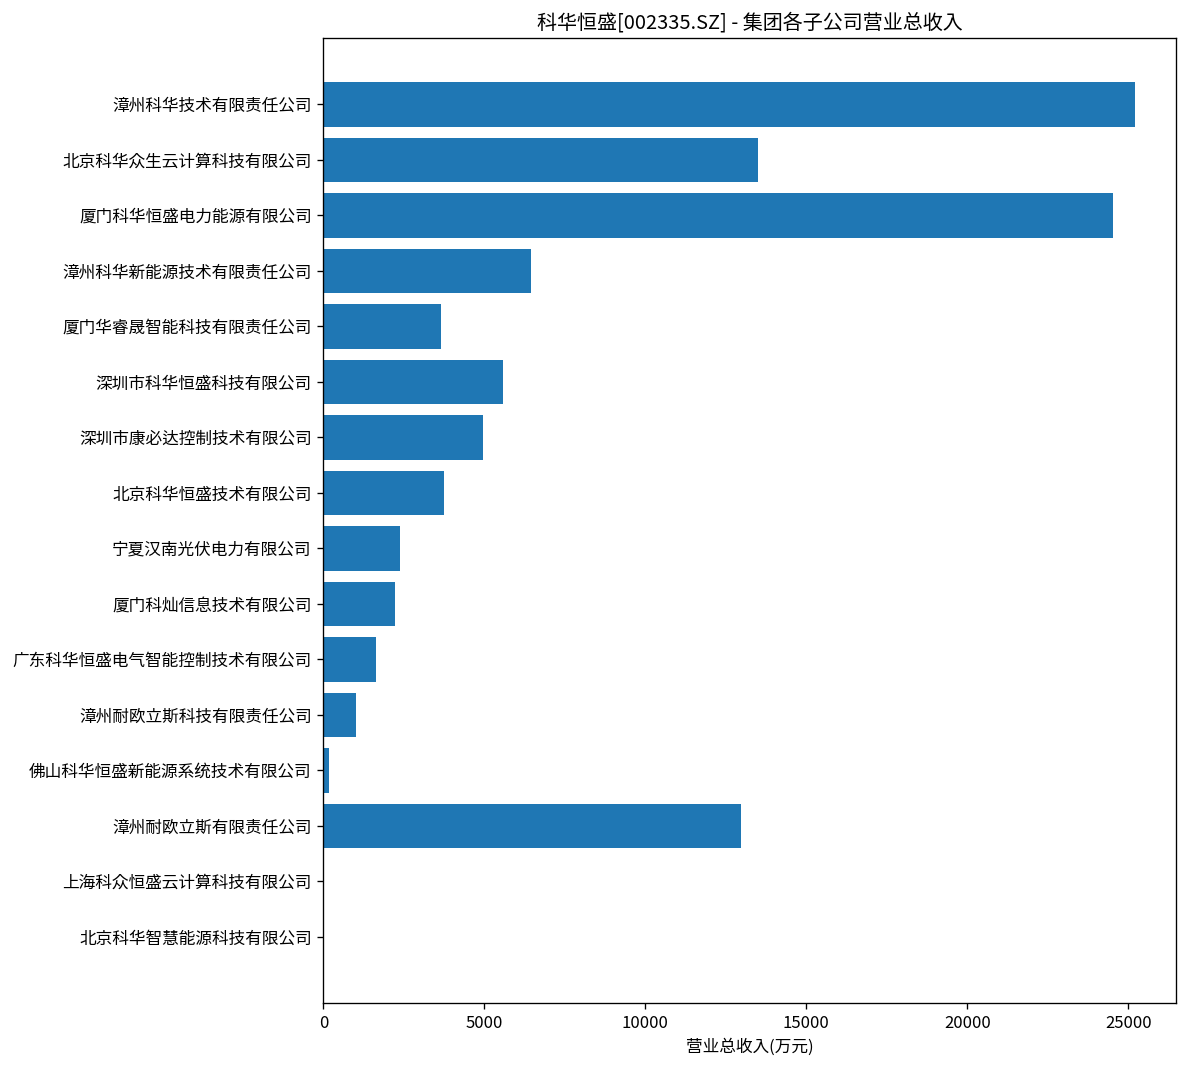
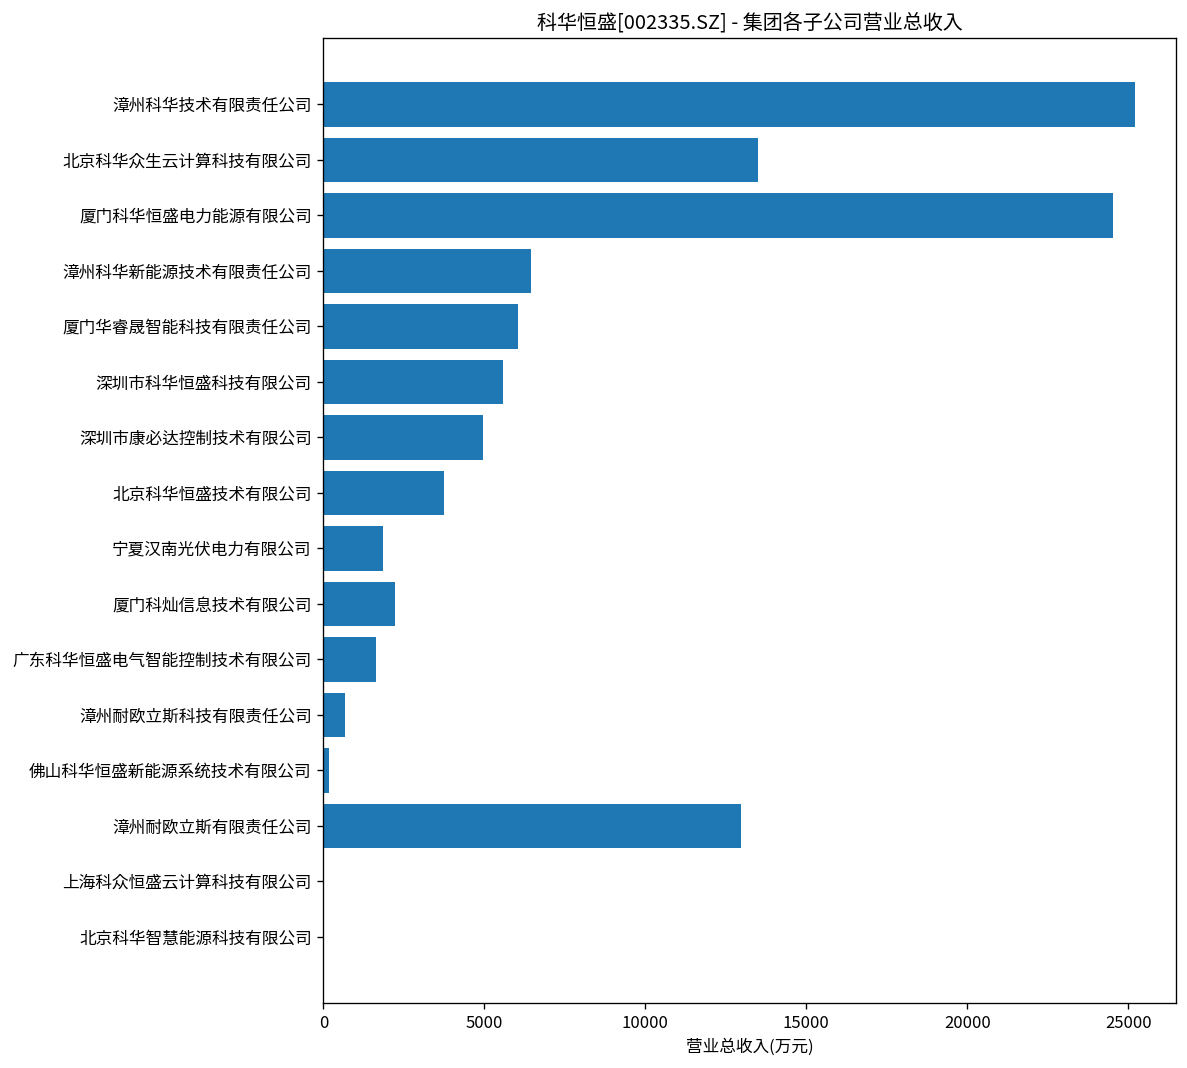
厦门华睿晟智能科技有限责任公司: 3700 -> 6100
宁夏汉南光伏电力有限公司: 2400 -> 1800
漳州耐欧立斯科技有限责任公司: 1000 -> 700
